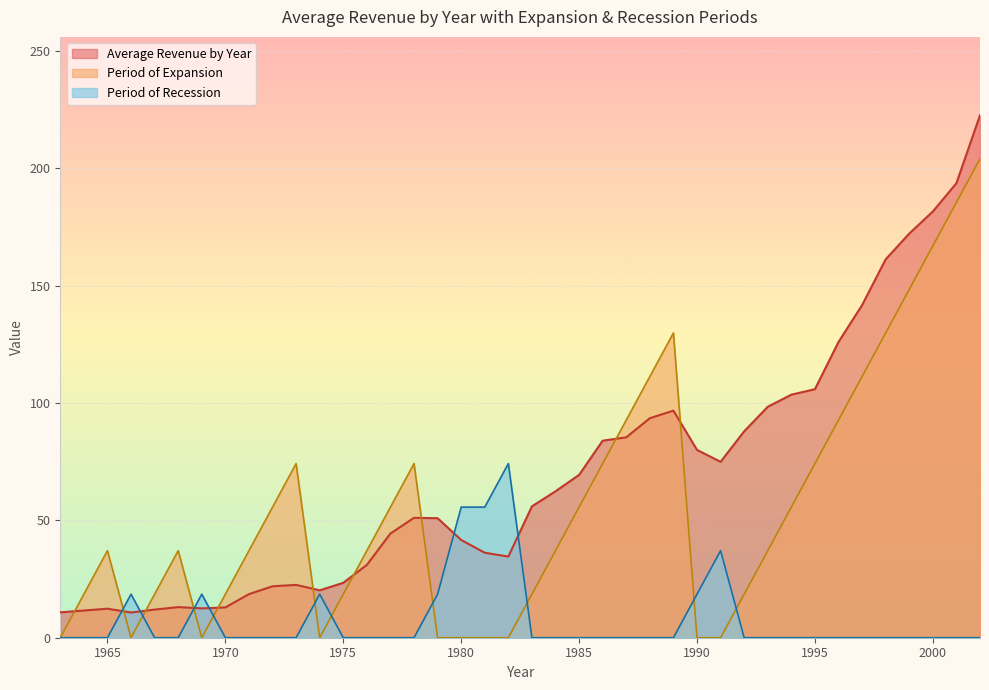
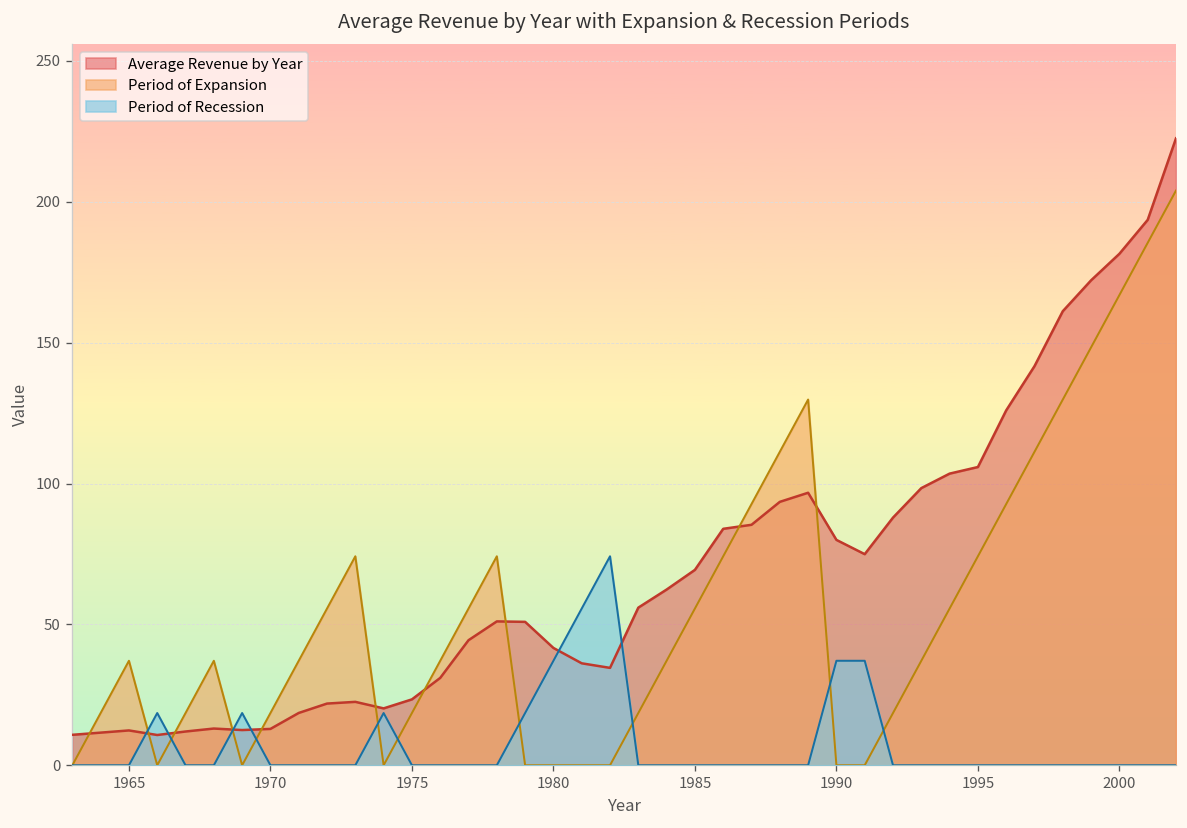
Period of Recession, 1980: 56 -> 37
Period of Recession, 1990: 19 -> 37
